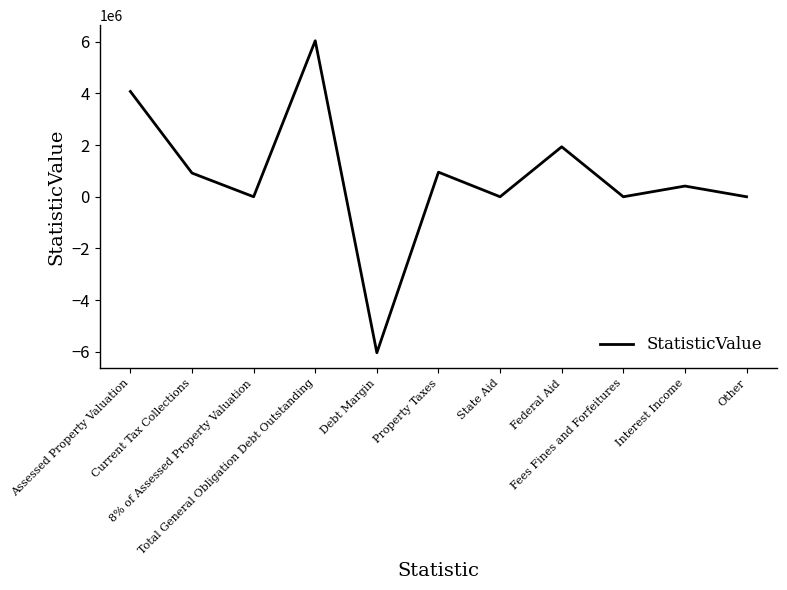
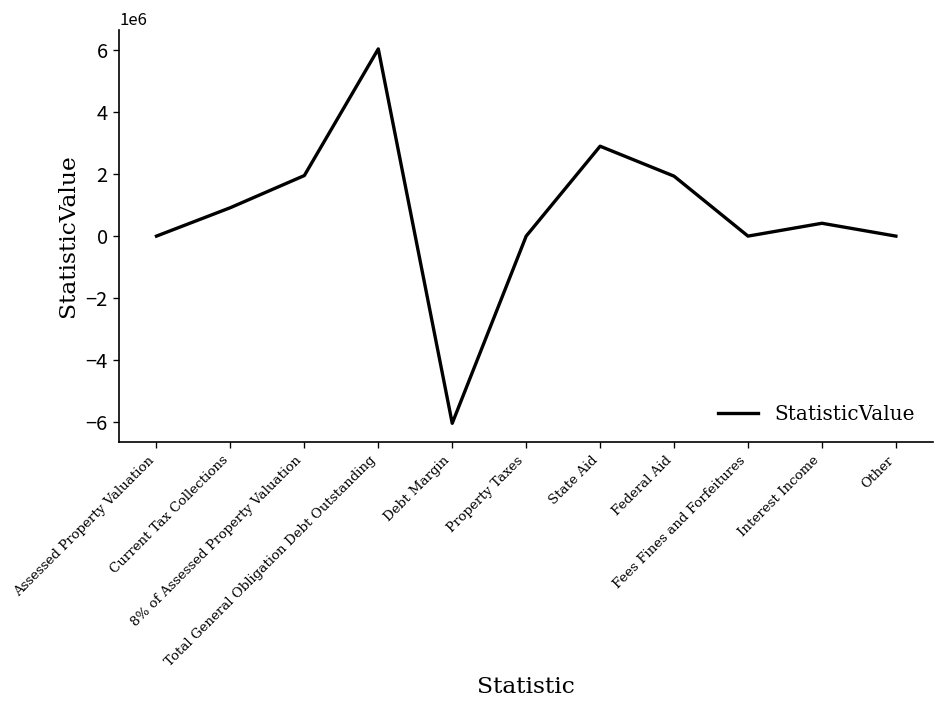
Assessed Property Valuation: 4100000 -> 0
8% of Assessed Property Valuation: 0 -> 2000000
Property Taxes: 1000000 -> 0
State Aid: 0 -> 2900000
